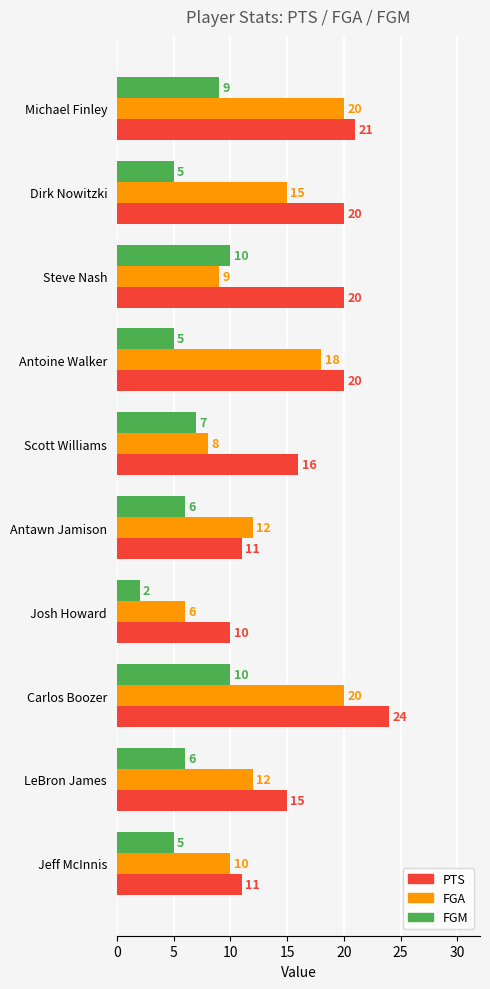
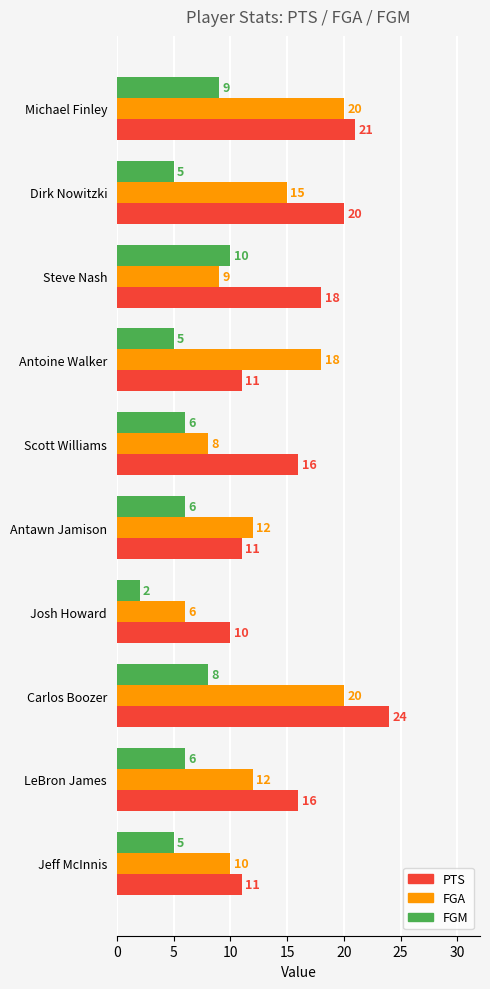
PTS, Steve Nash: 20 -> 18
PTS, Antoine Walker: 20 -> 11
FGM, Scott Williams: 7 -> 6
FGM, Carlos Boozer: 10 -> 8
PTS, LeBron James: 15 -> 16
